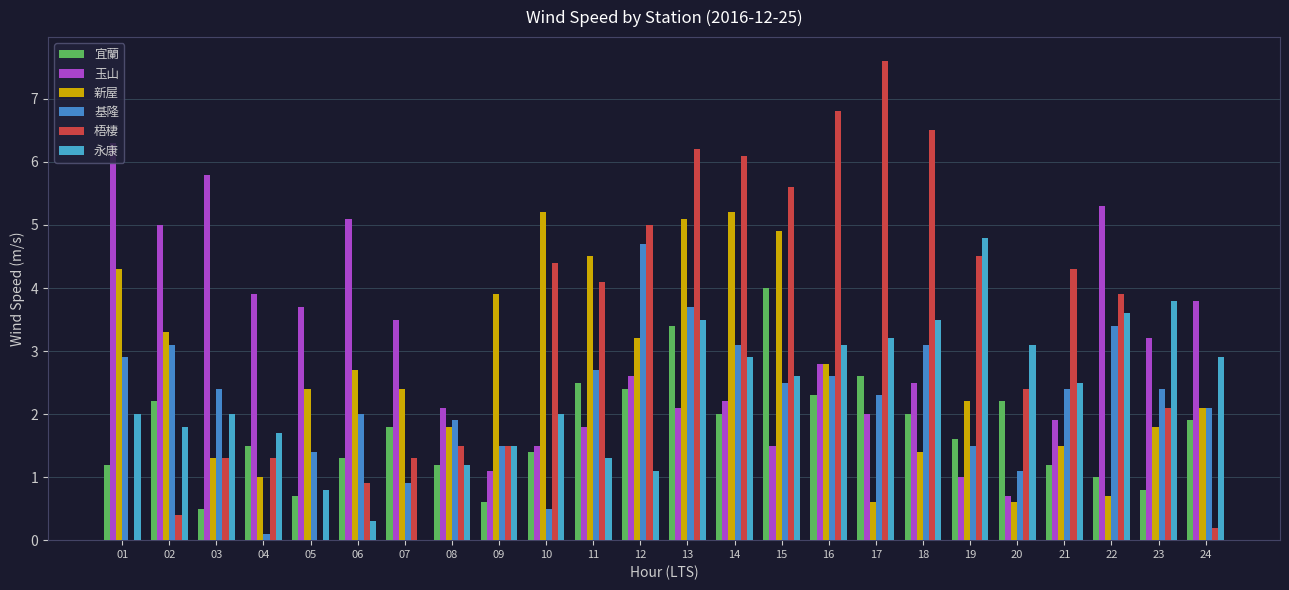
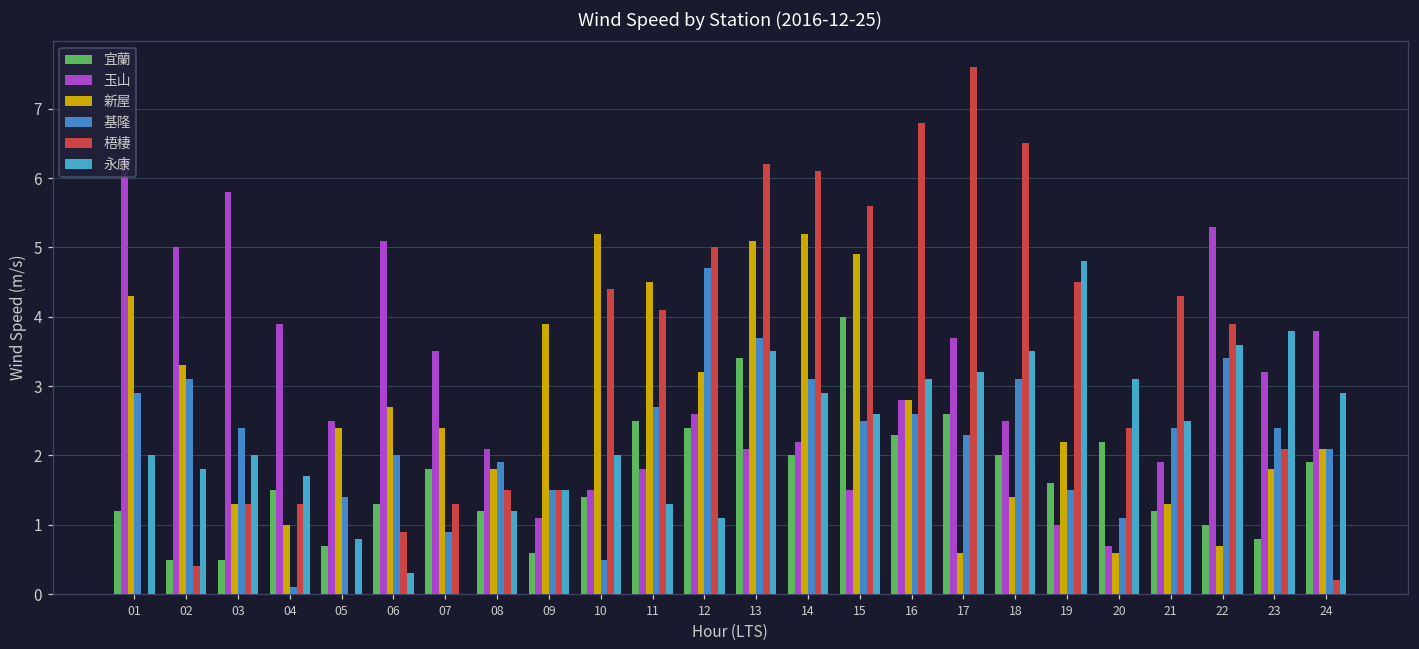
宜蘭, 02: 2.2 -> 0.5
玉山, 05: 3.7 -> 2.5
玉山, 17: 2.0 -> 3.7
新屋, 21: 1.5 -> 1.3
